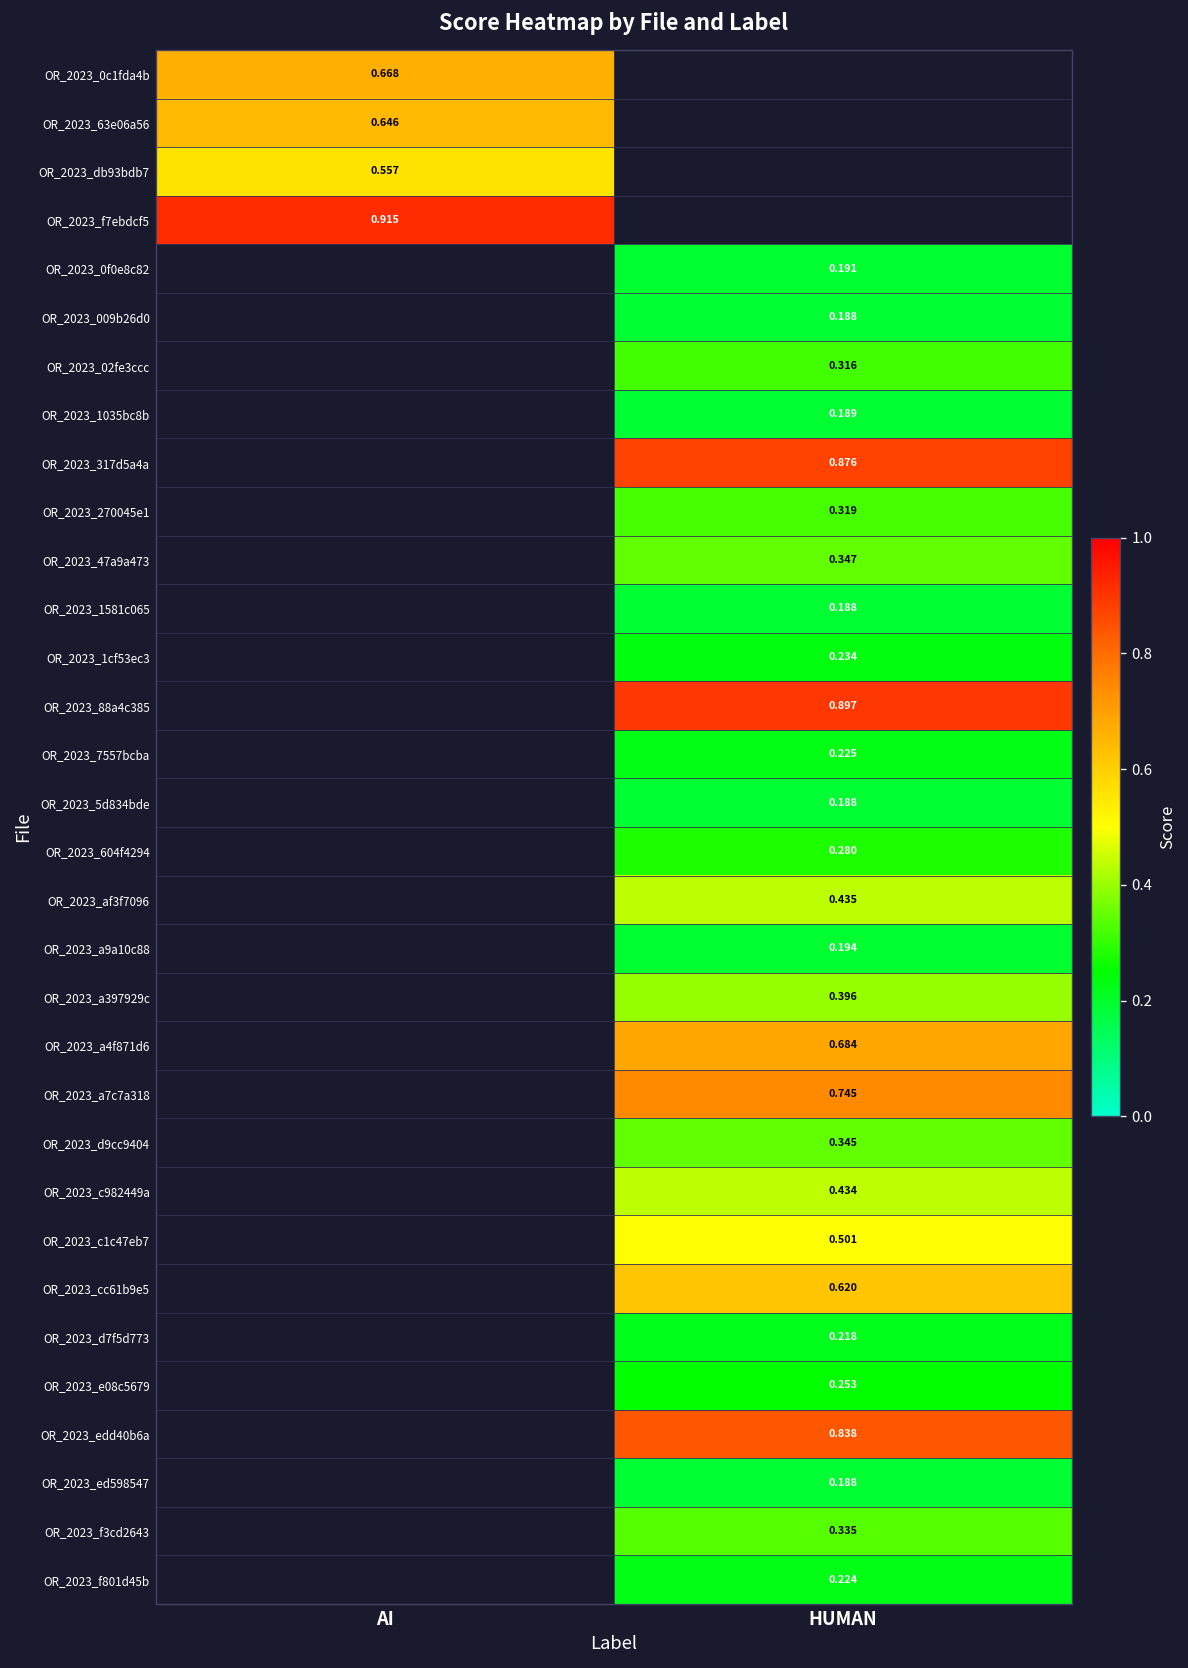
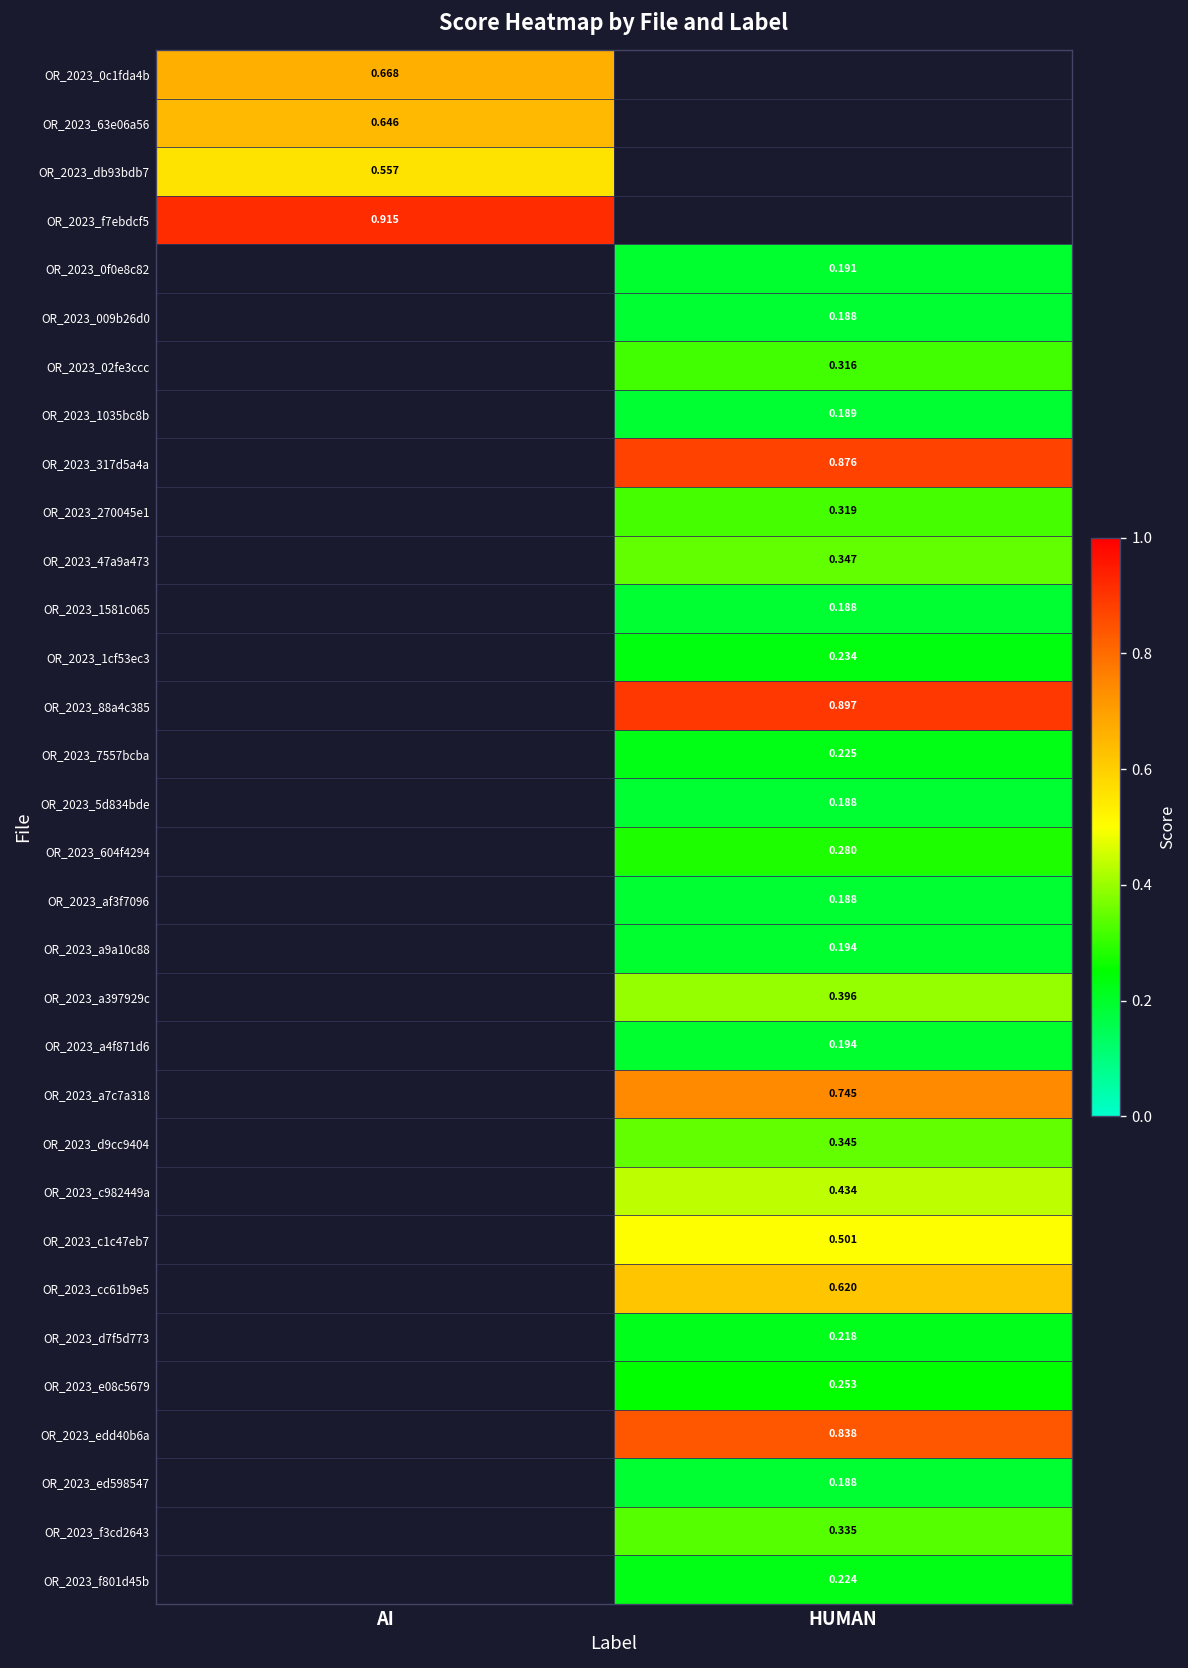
OR_2023_af3f7096, HUMAN: 0.435 -> 0.188
OR_2023_a4f871d6, HUMAN: 0.684 -> 0.194
